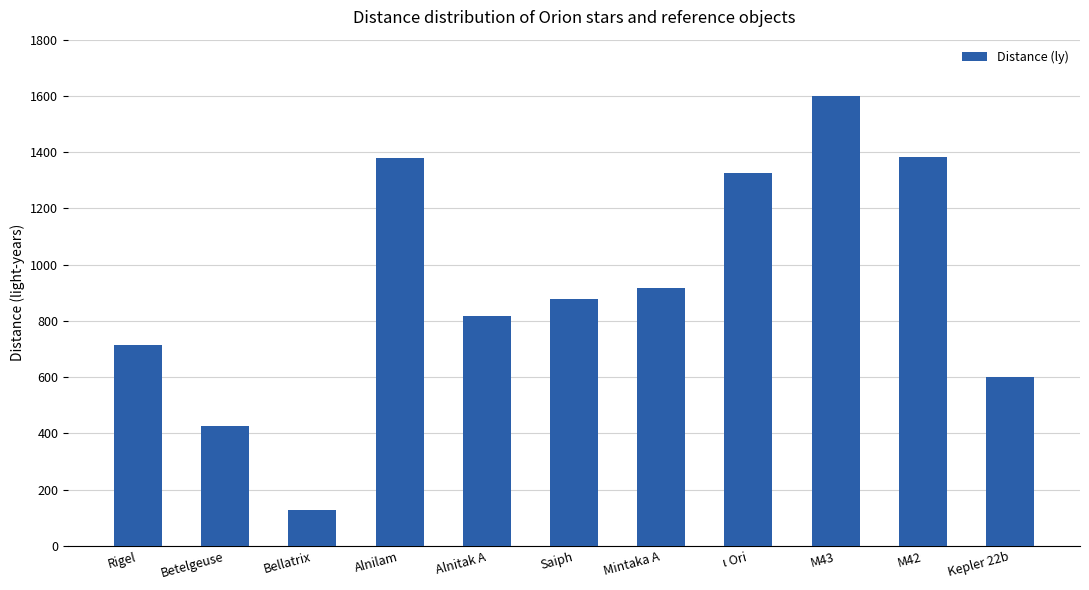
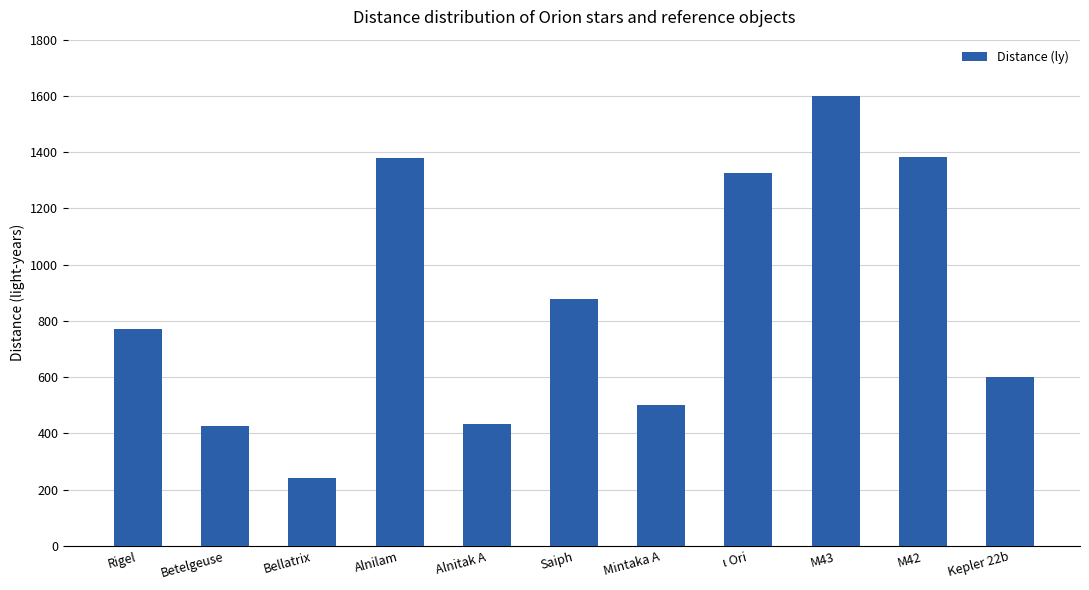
Rigel: 720 -> 770
Bellatrix: 130 -> 240
Alnitak A: 820 -> 430
Mintaka A: 920 -> 500
